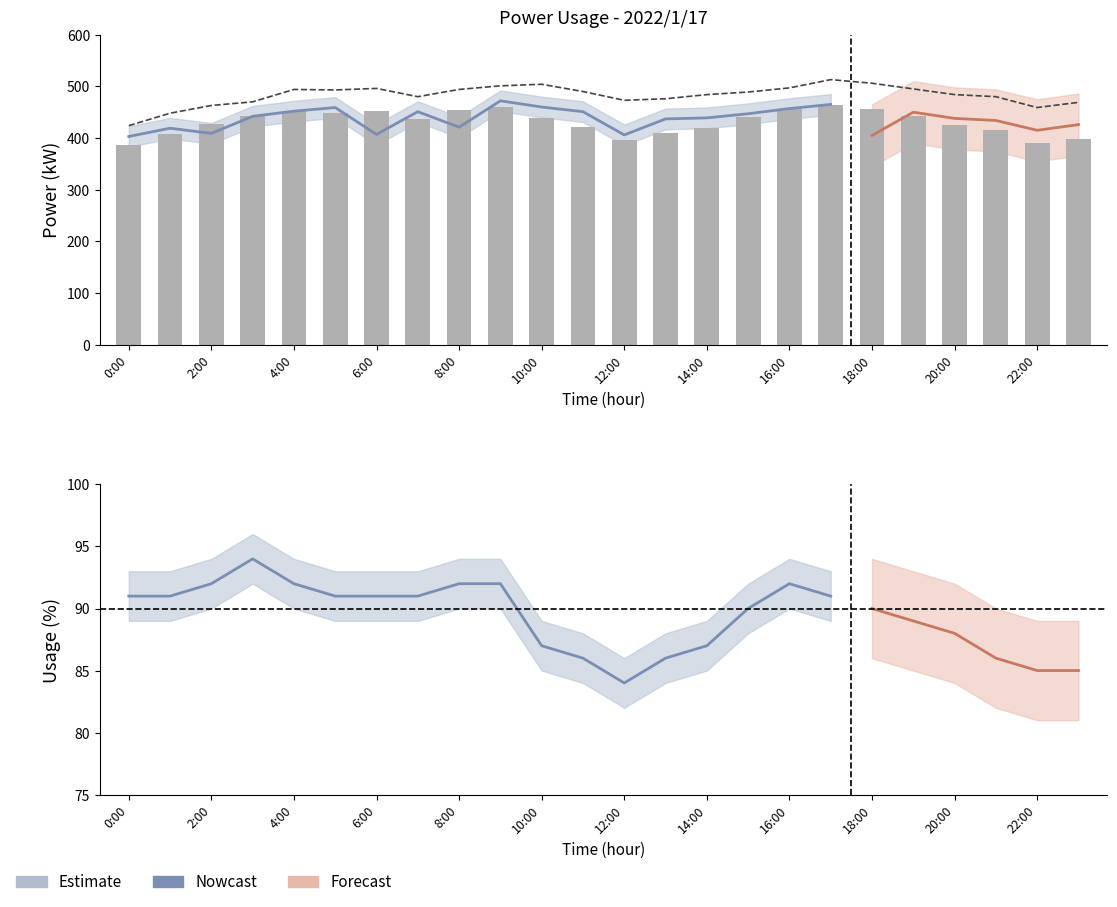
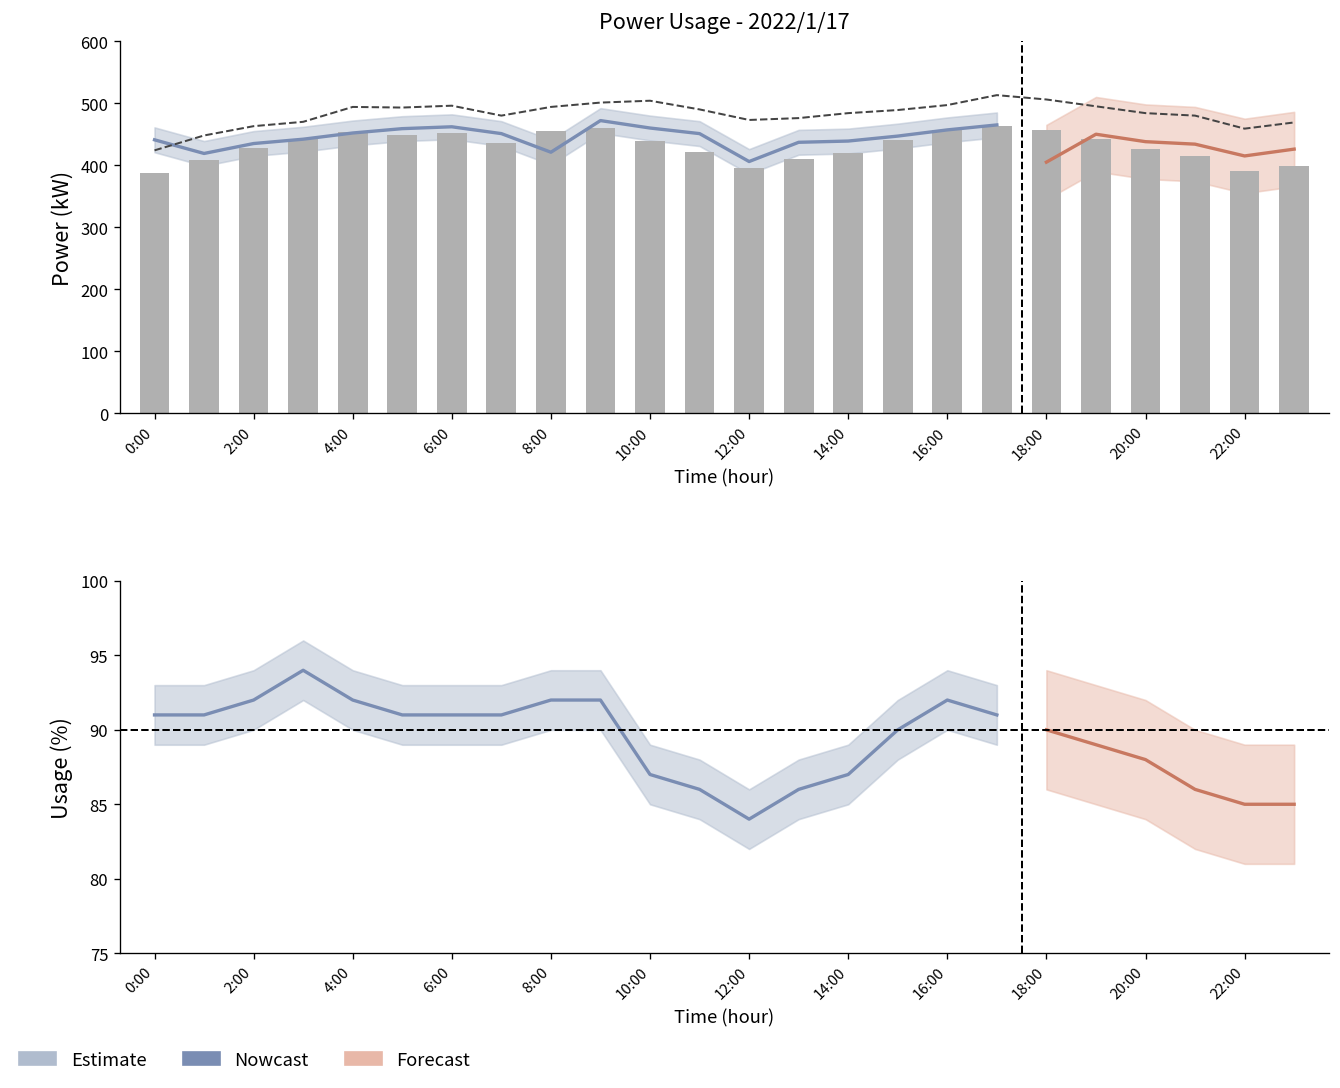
Power Usage - 2022/1/17, Nowcast, 0:00: 400 -> 440
Power Usage - 2022/1/17, Nowcast, 2:00: 410 -> 440
Power Usage - 2022/1/17, Nowcast, 6:00: 410 -> 460
